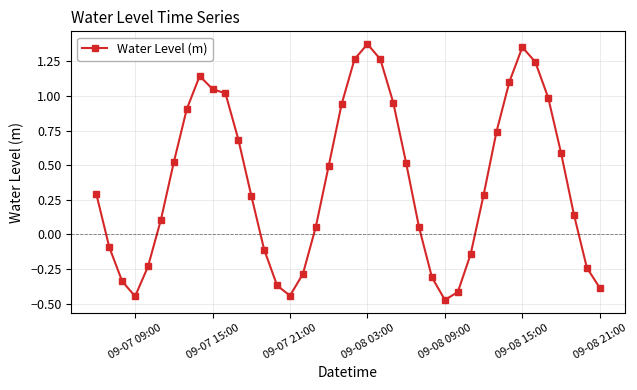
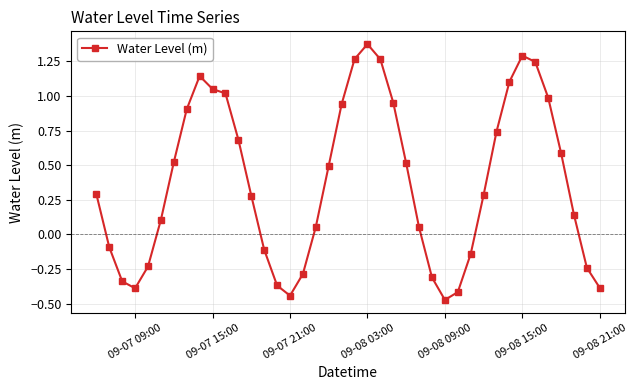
09-07 09:00: -0.45 -> -0.39
09-08 15:00: 1.35 -> 1.29
